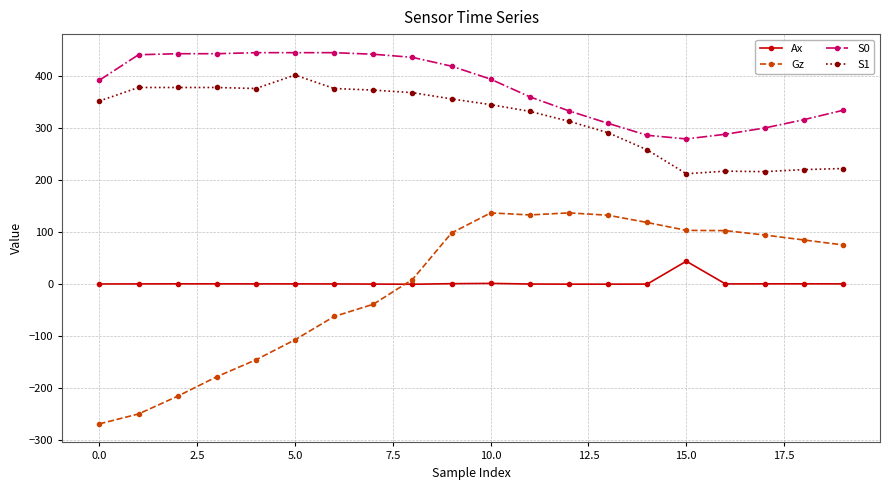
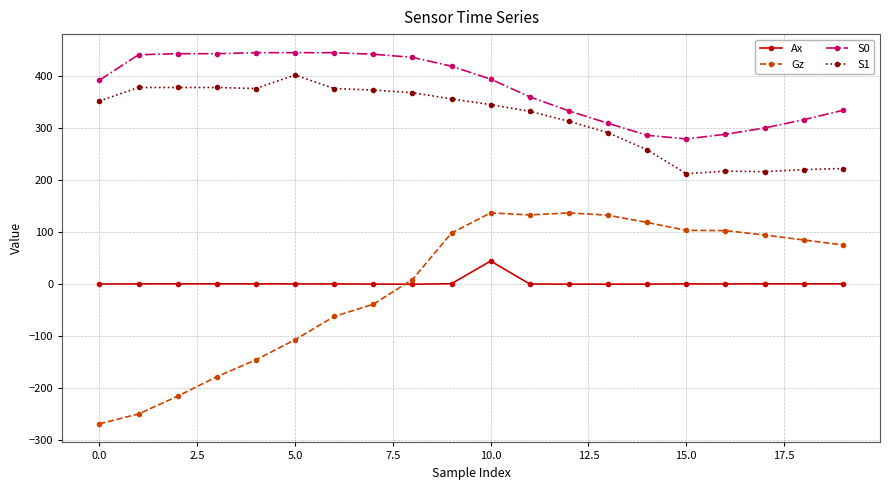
Ax, 10.0: 0 -> 40
Ax, 15.0: 40 -> 0
